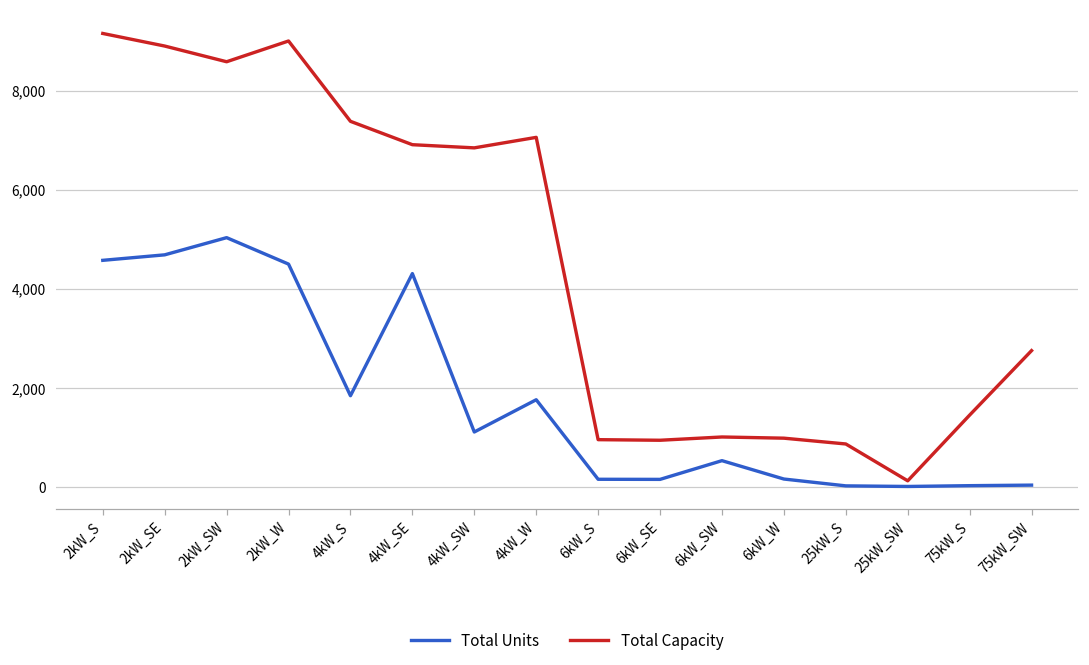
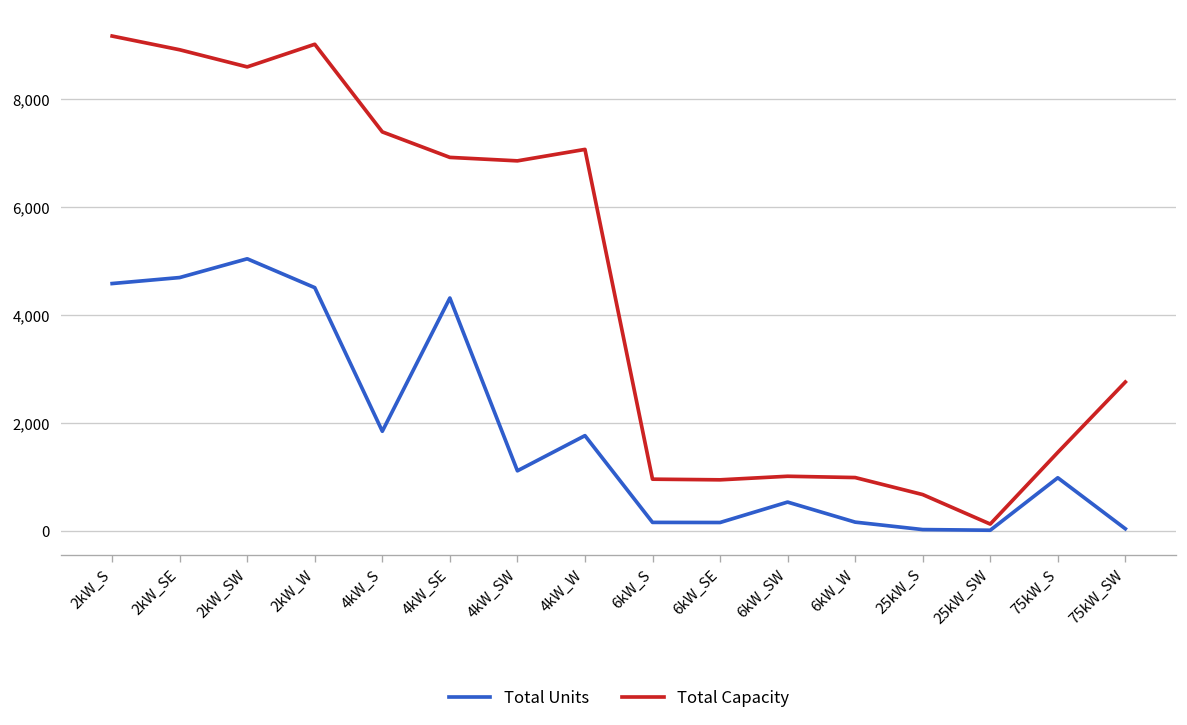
Total Capacity, 25kW_S: 900 -> 700
Total Units, 75kW_S: 0 -> 1,000
